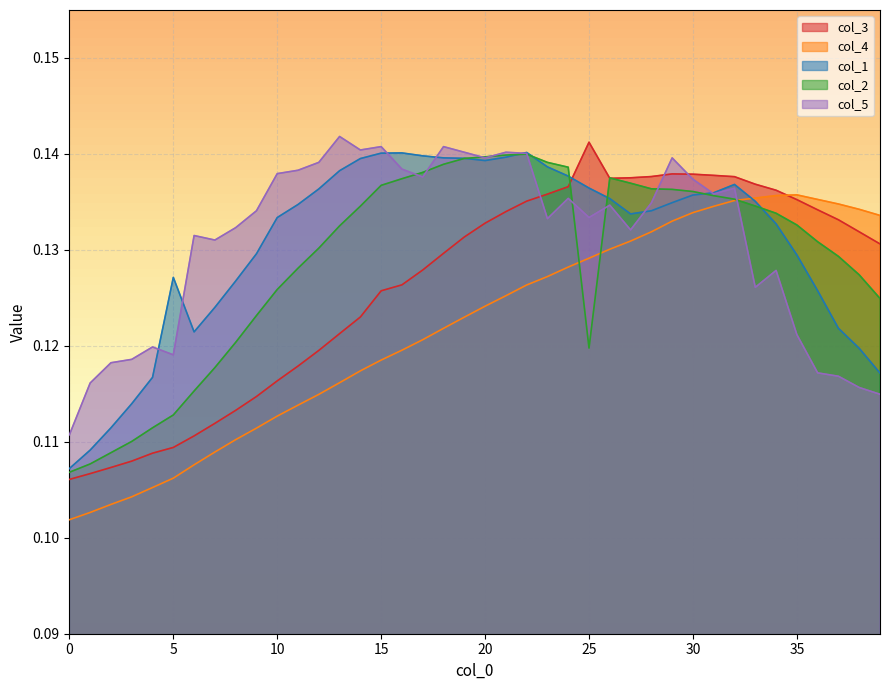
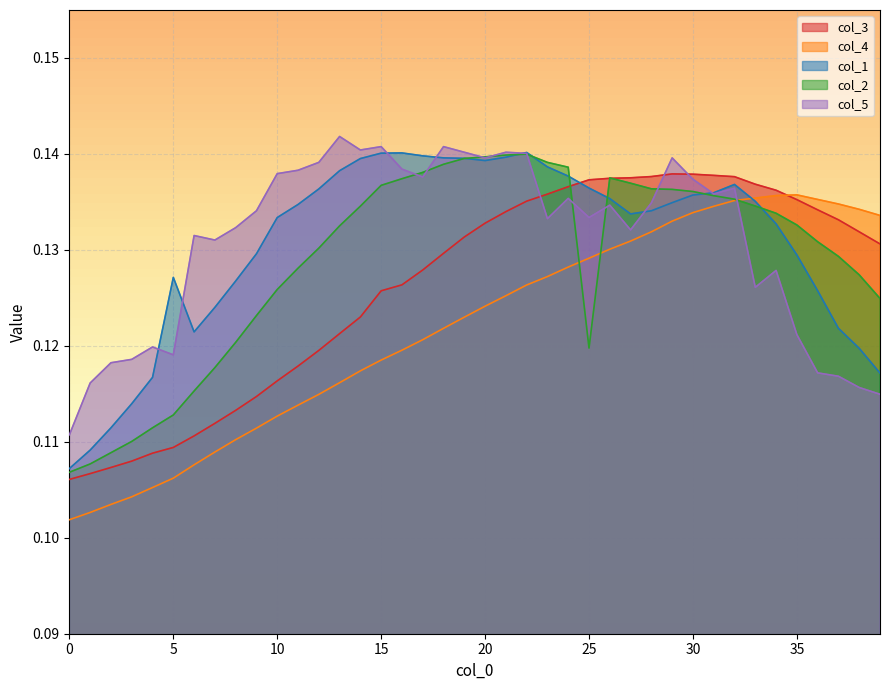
col_3, 25: 0.141 -> 0.137
